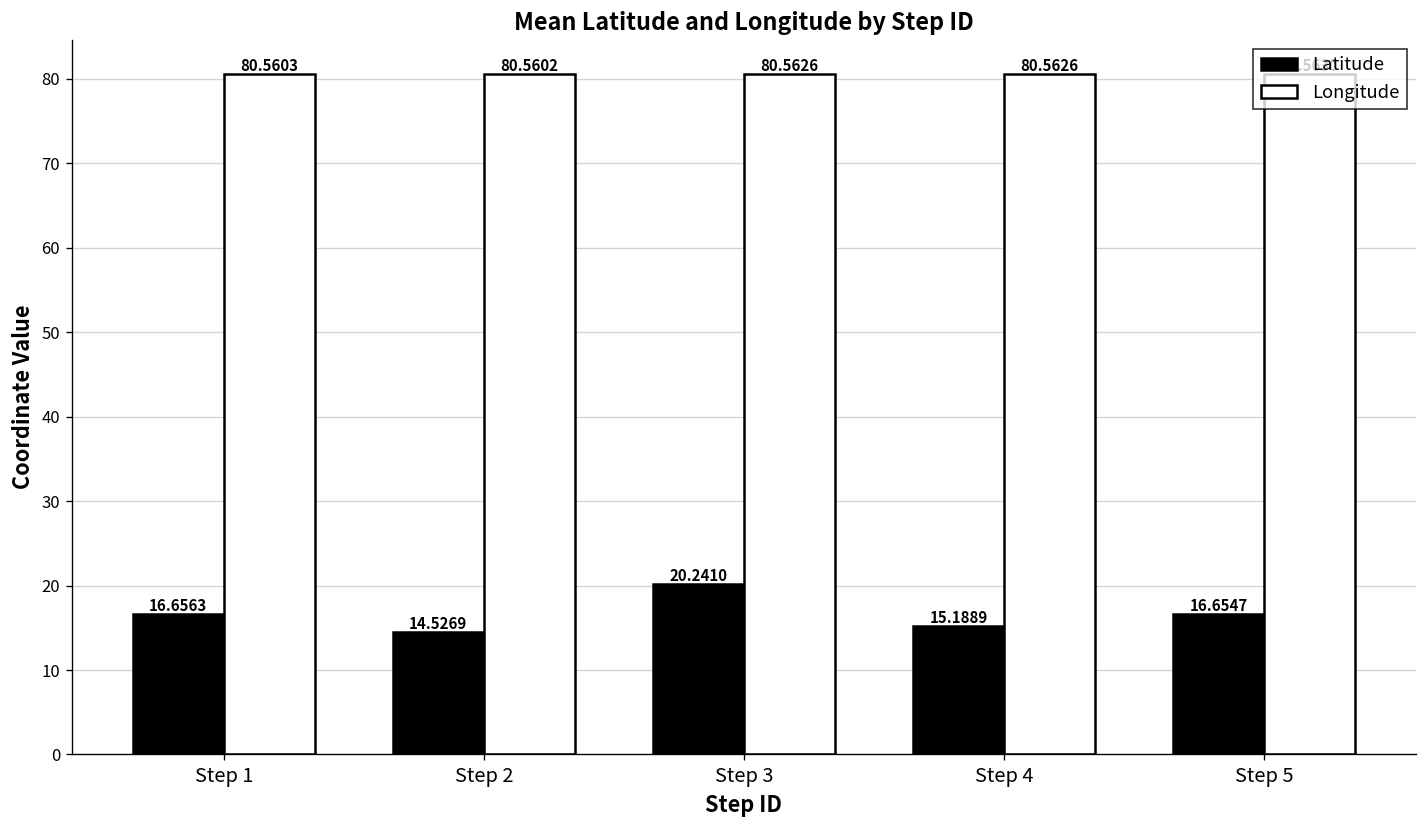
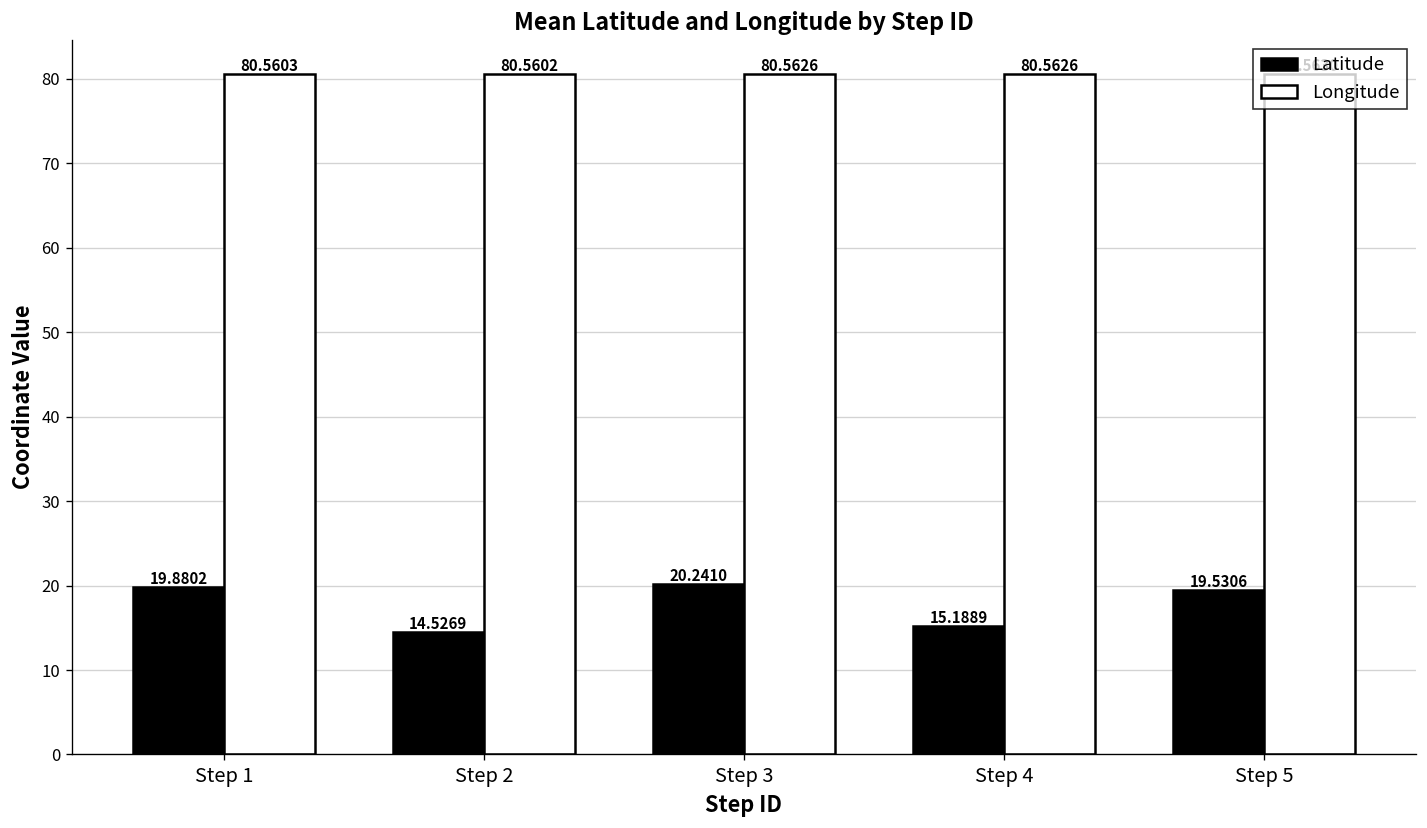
Latitude, Step 1: 16.6563 -> 19.8802
Latitude, Step 5: 16.6547 -> 19.5306
